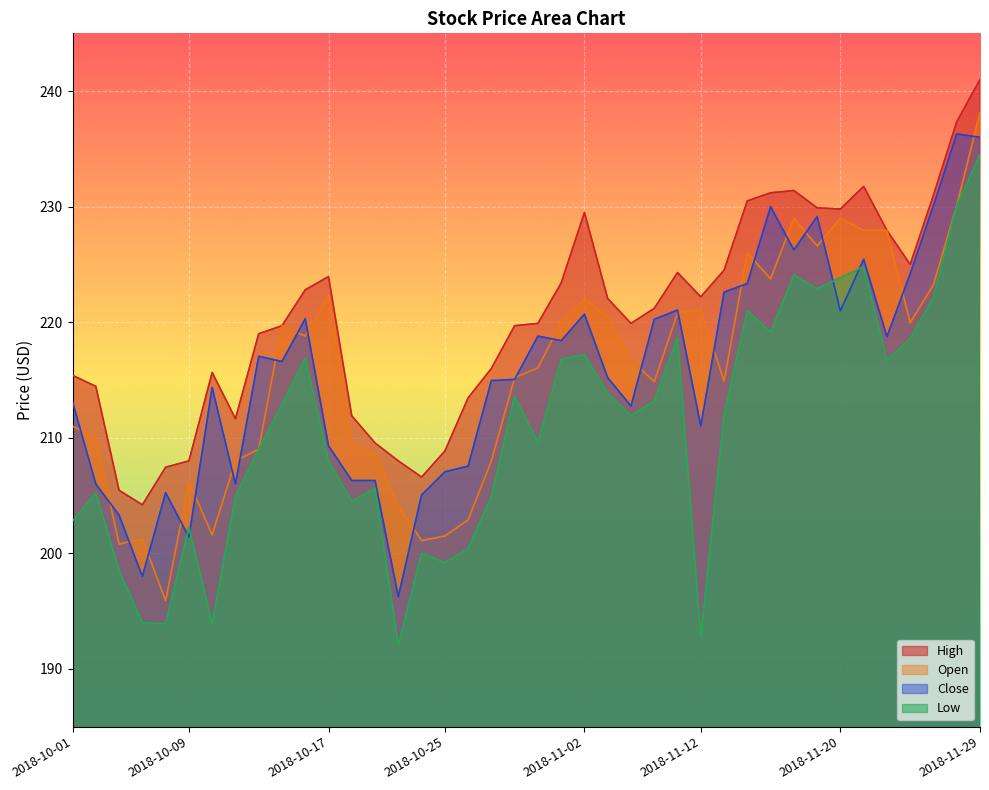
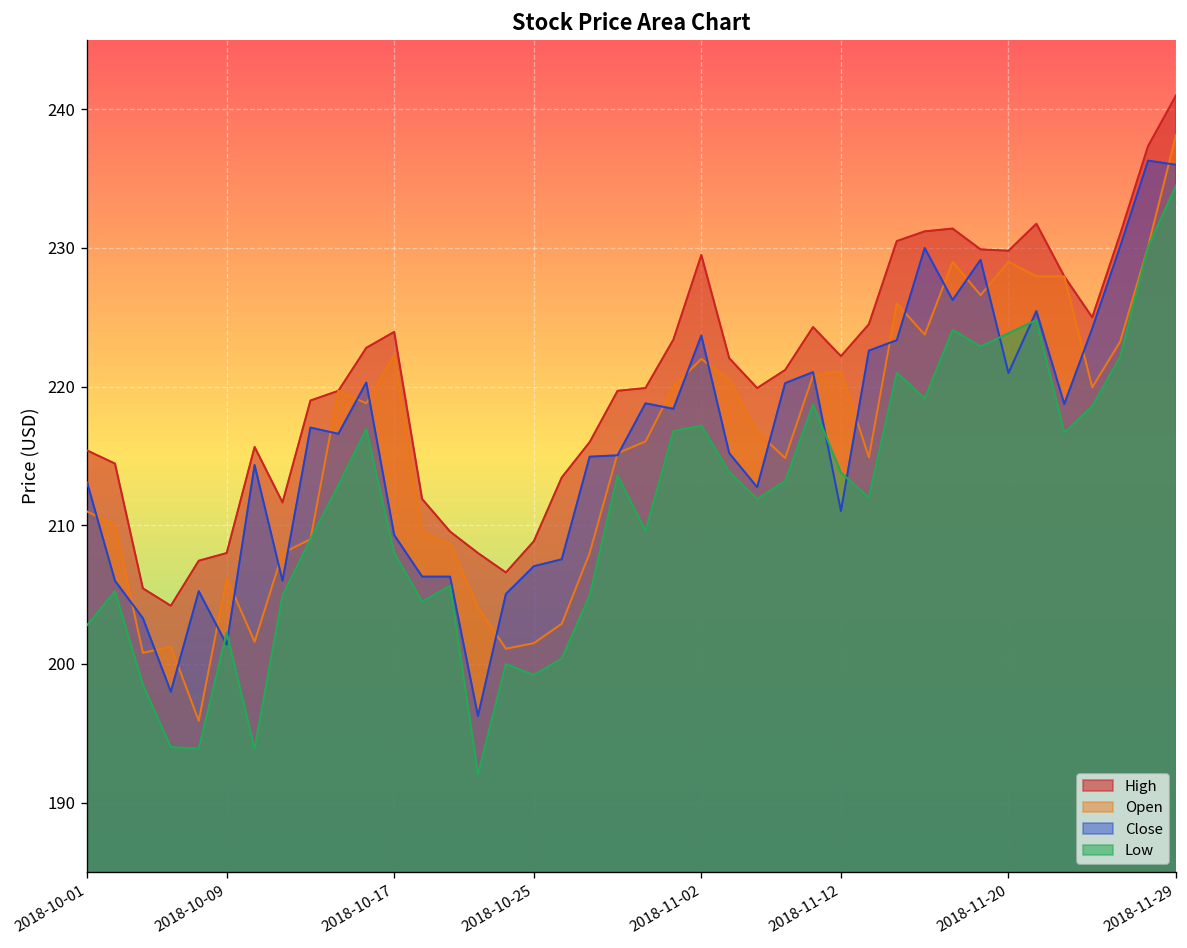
Close, 2018-11-02: 220.7 -> 223.7
Low, 2018-11-12: 192.8 -> 213.8
